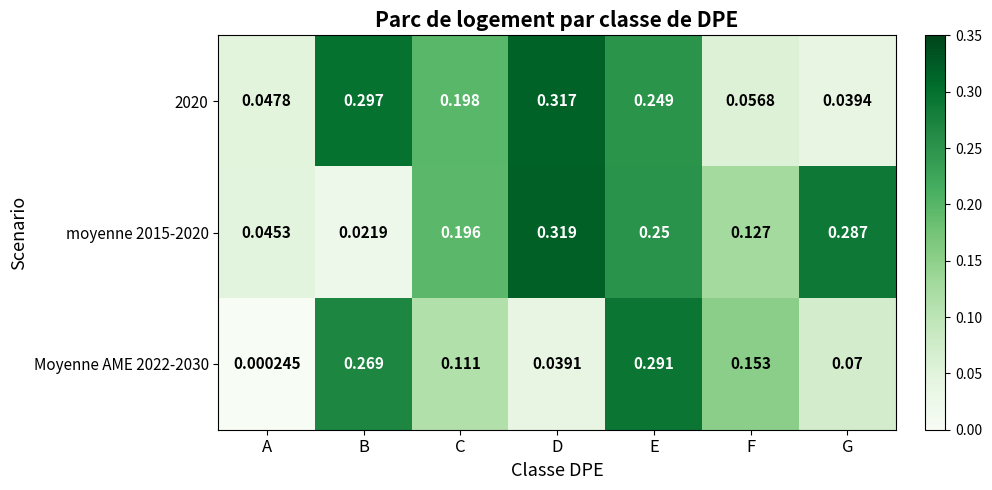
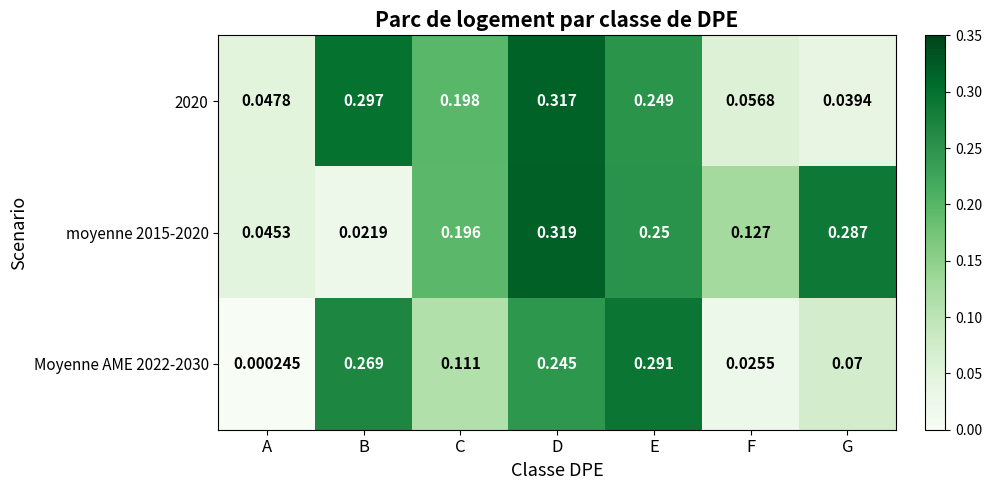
Moyenne AME 2022-2030, D: 0.0391 -> 0.245
Moyenne AME 2022-2030, F: 0.153 -> 0.0255
